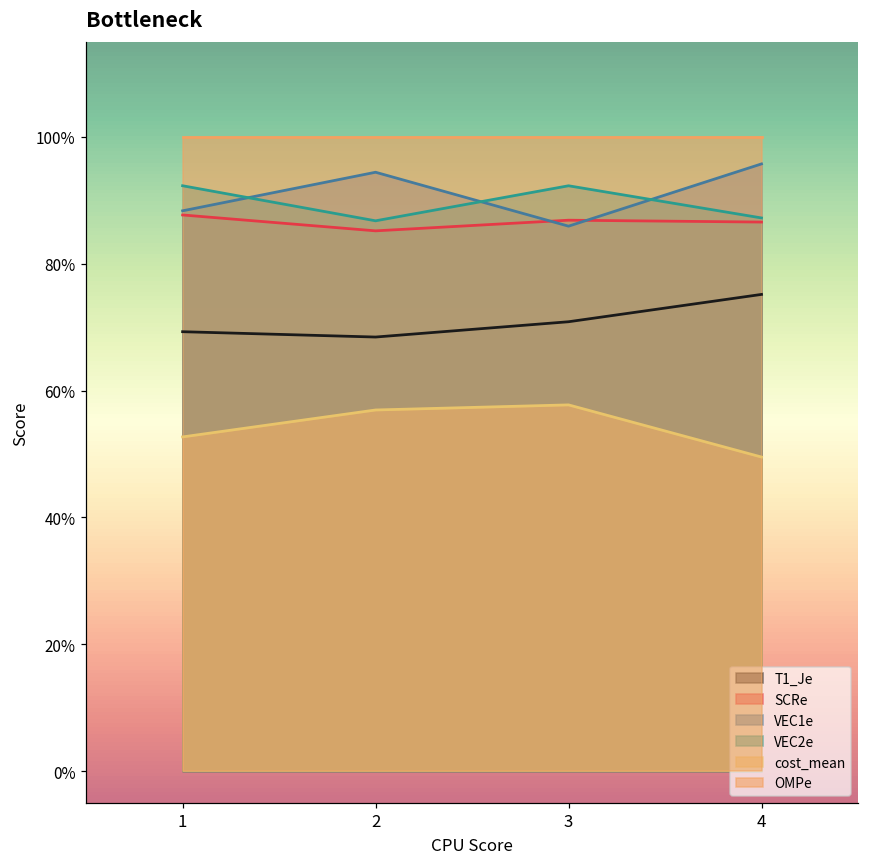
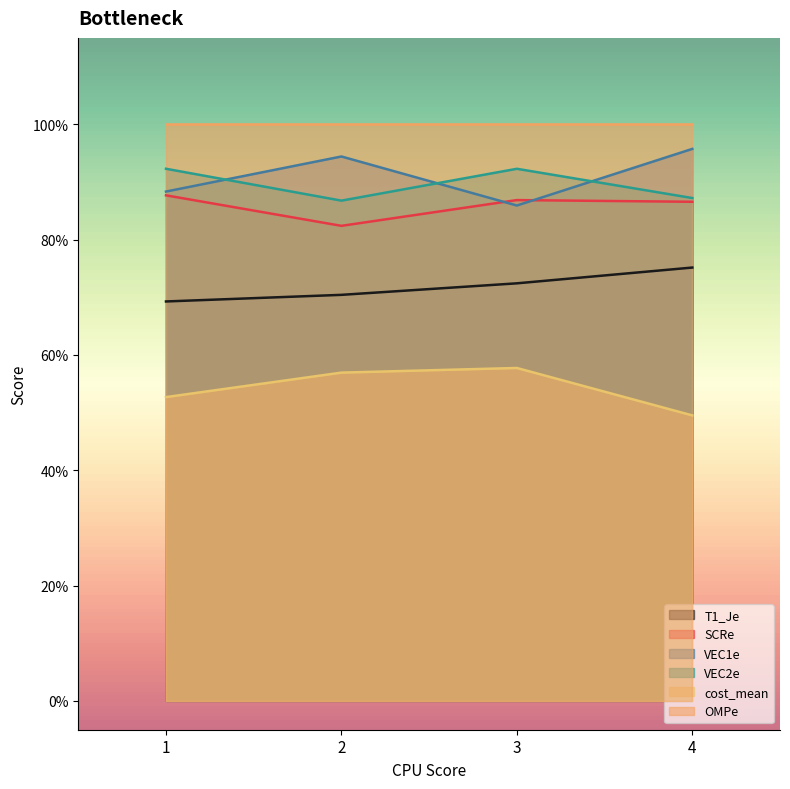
T1_Je, 2: 68% -> 70%
SCRe, 2: 85% -> 82%
T1_Je, 3: 71% -> 72%
